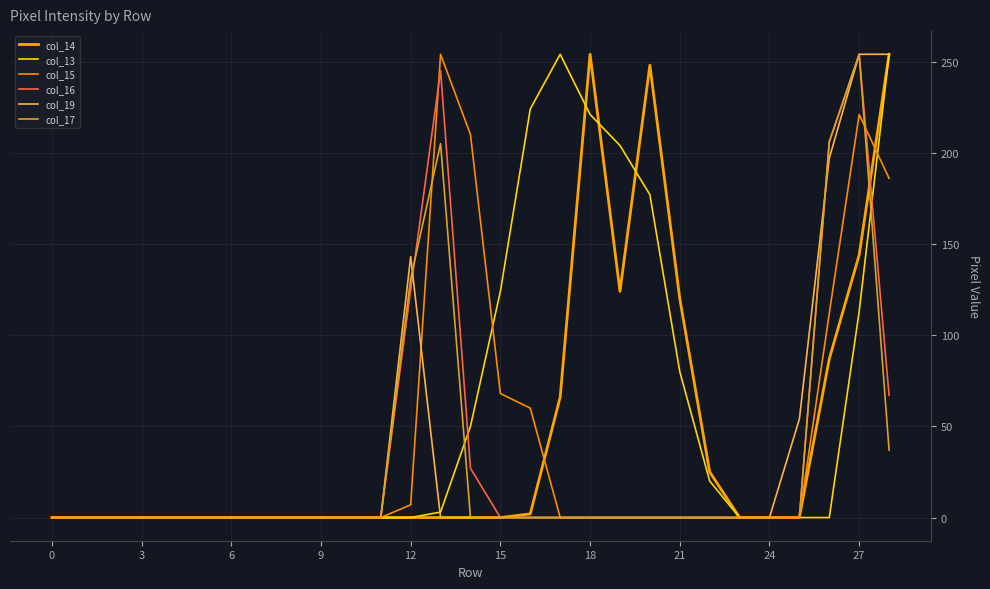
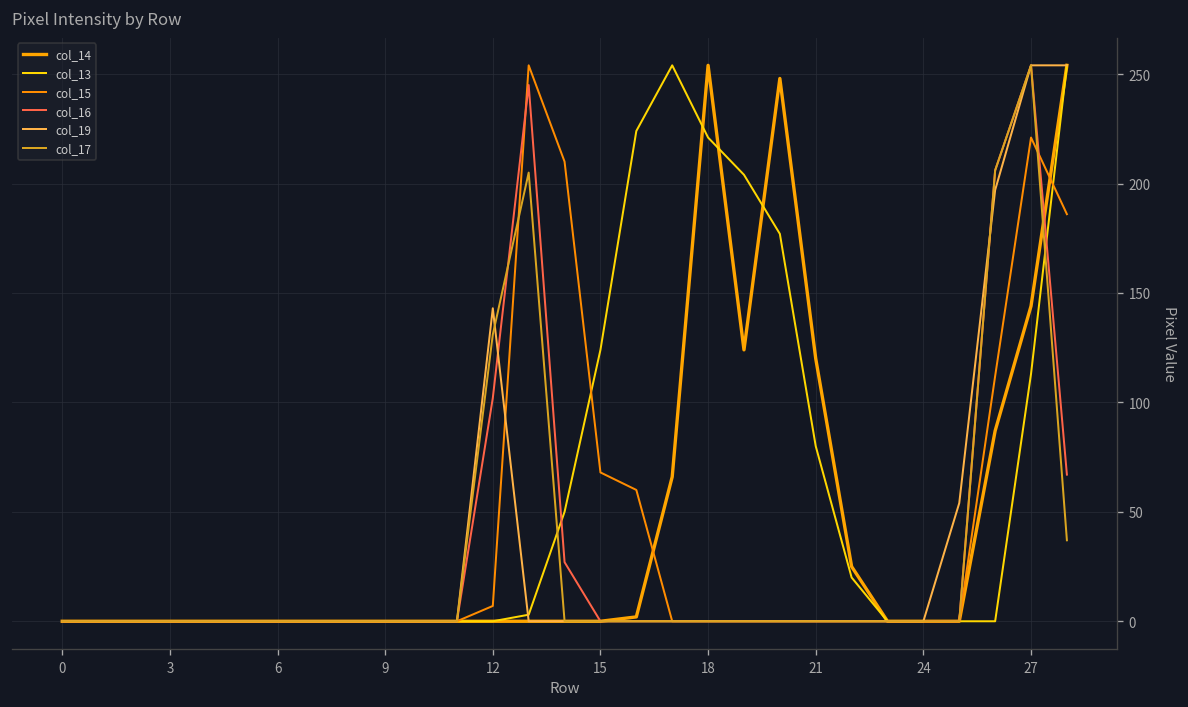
col_16, 12: 125 -> 102
